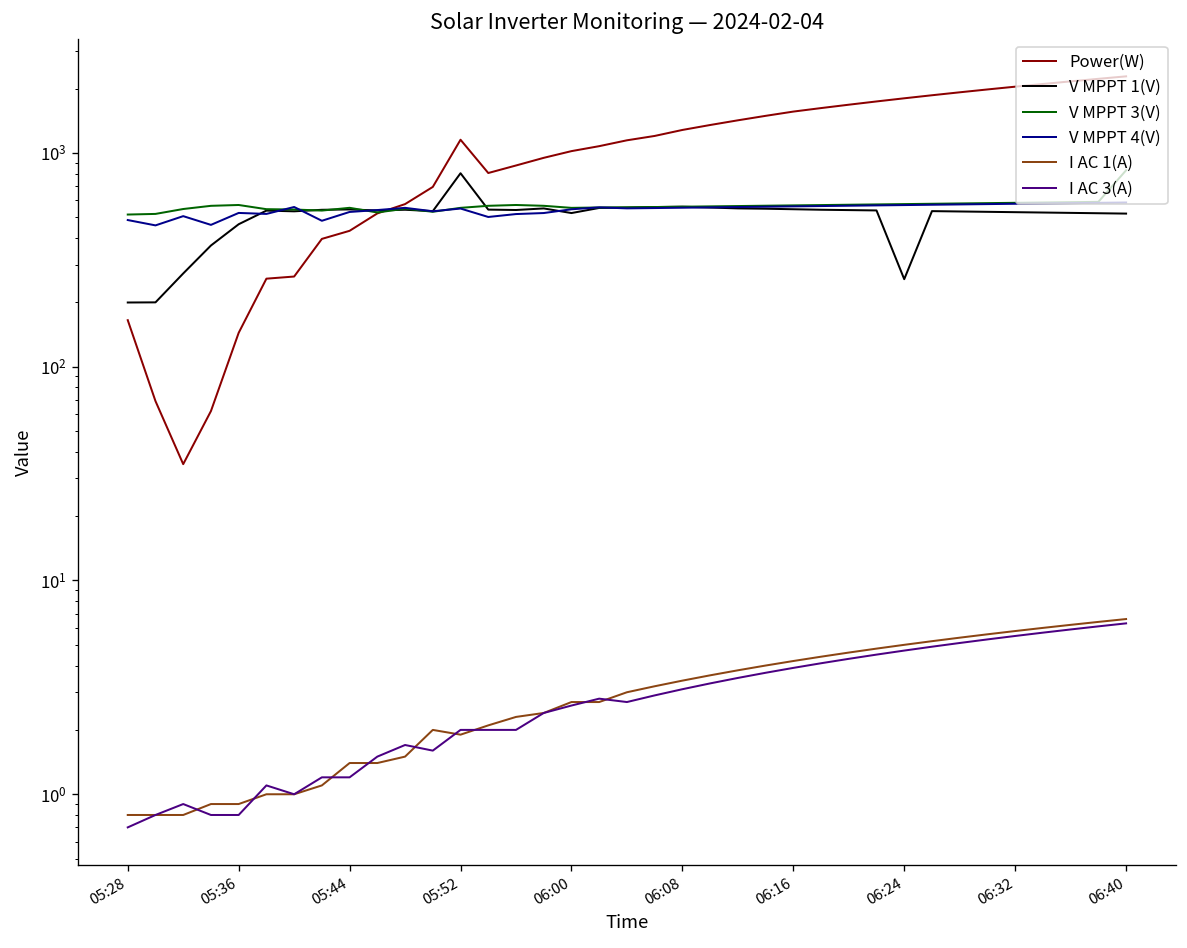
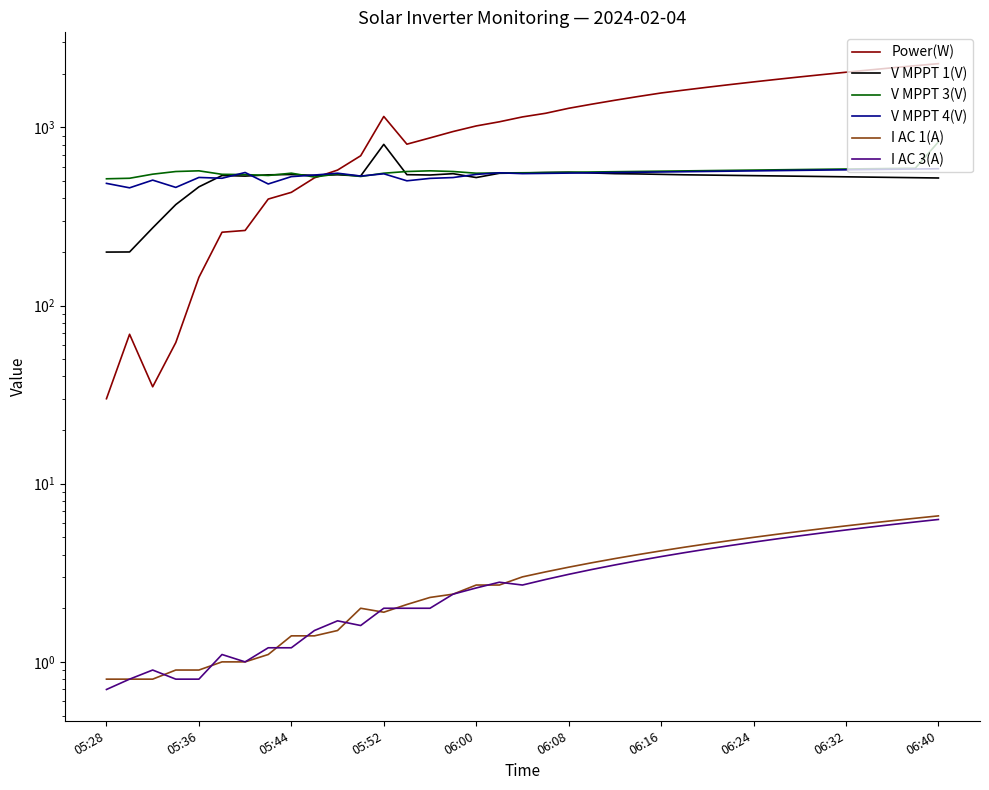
Power(W), 05:28: 170 -> 30
V MPPT 1(V), 06:24: 260 -> 540
